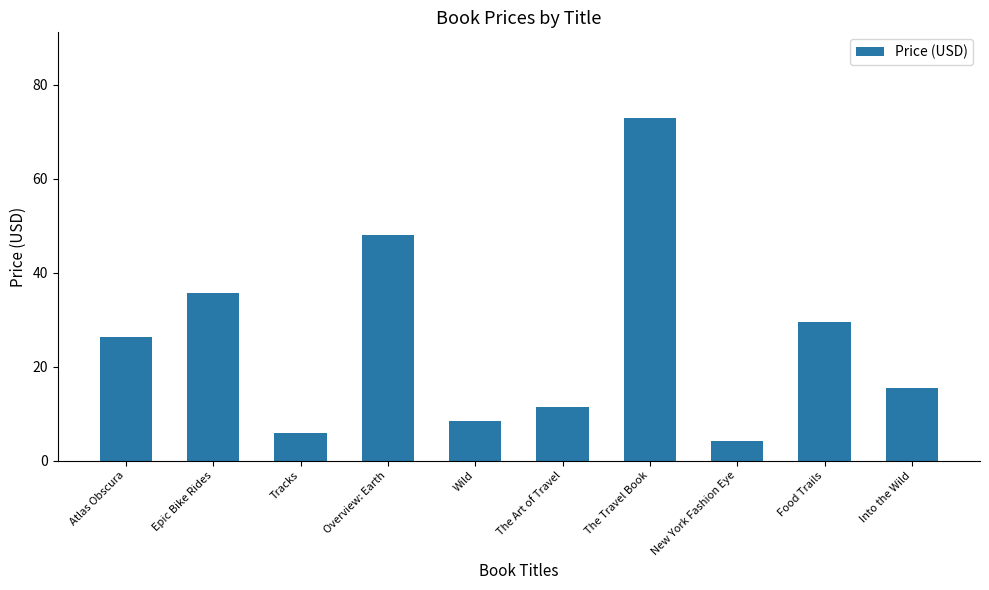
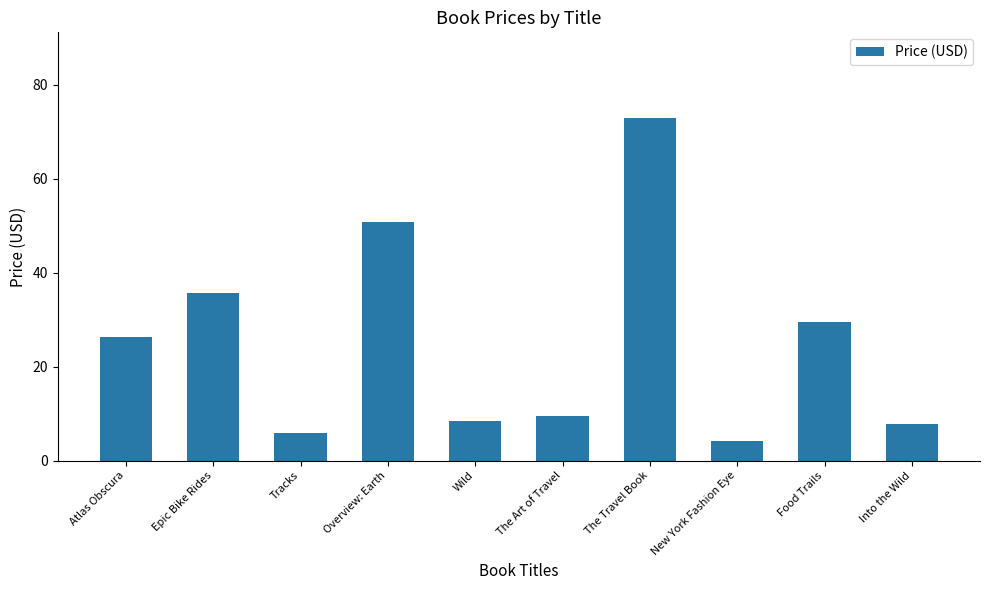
Overview: Earth: 48 -> 51
The Art of Travel: 12 -> 9
Into the Wild: 15 -> 8
